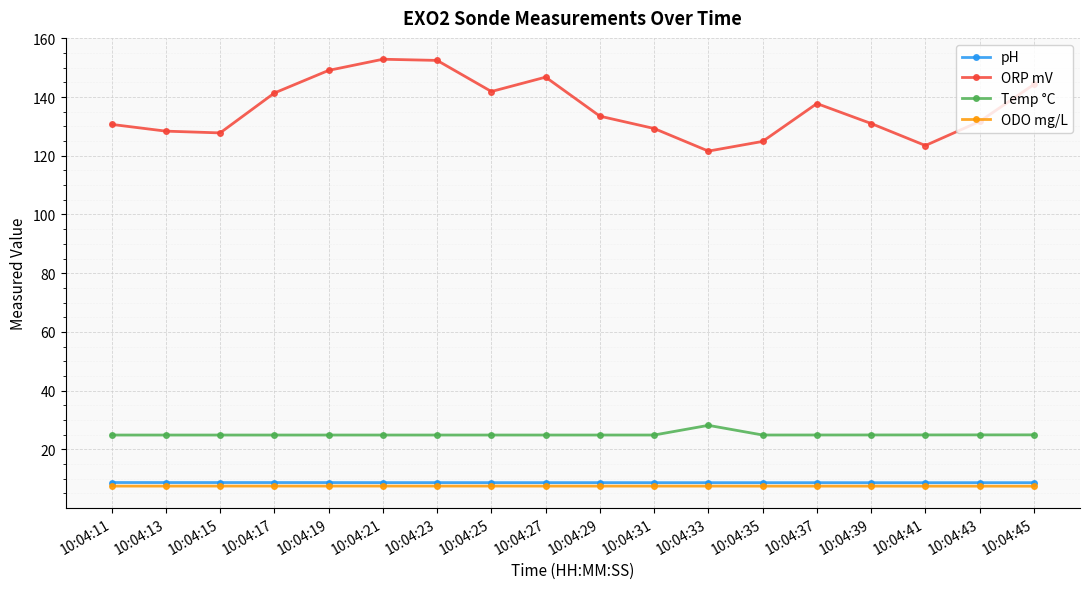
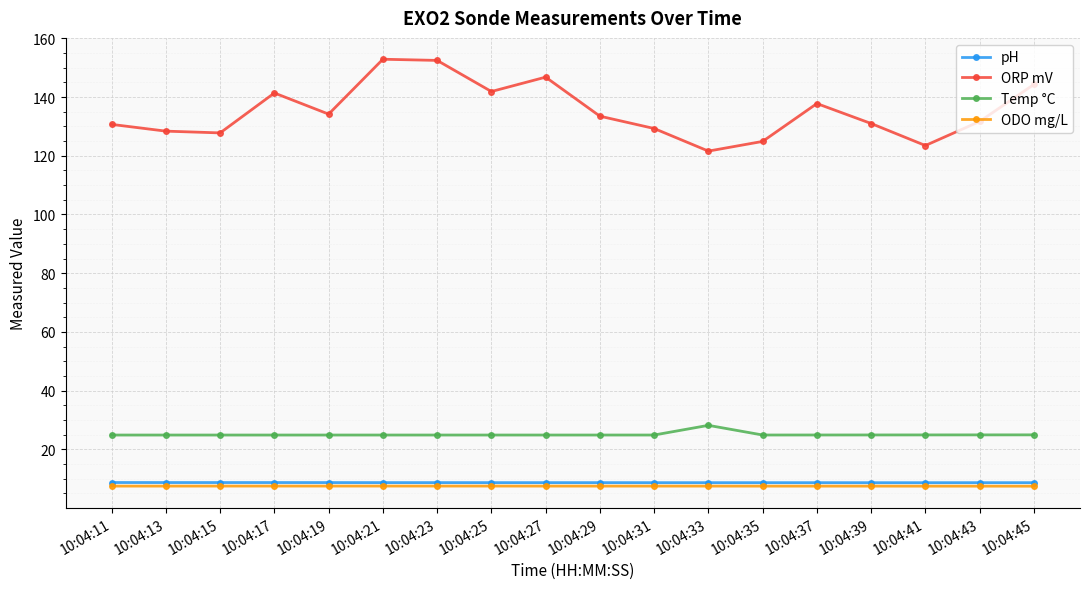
ORP mV, 10:04:19: 149 -> 134
